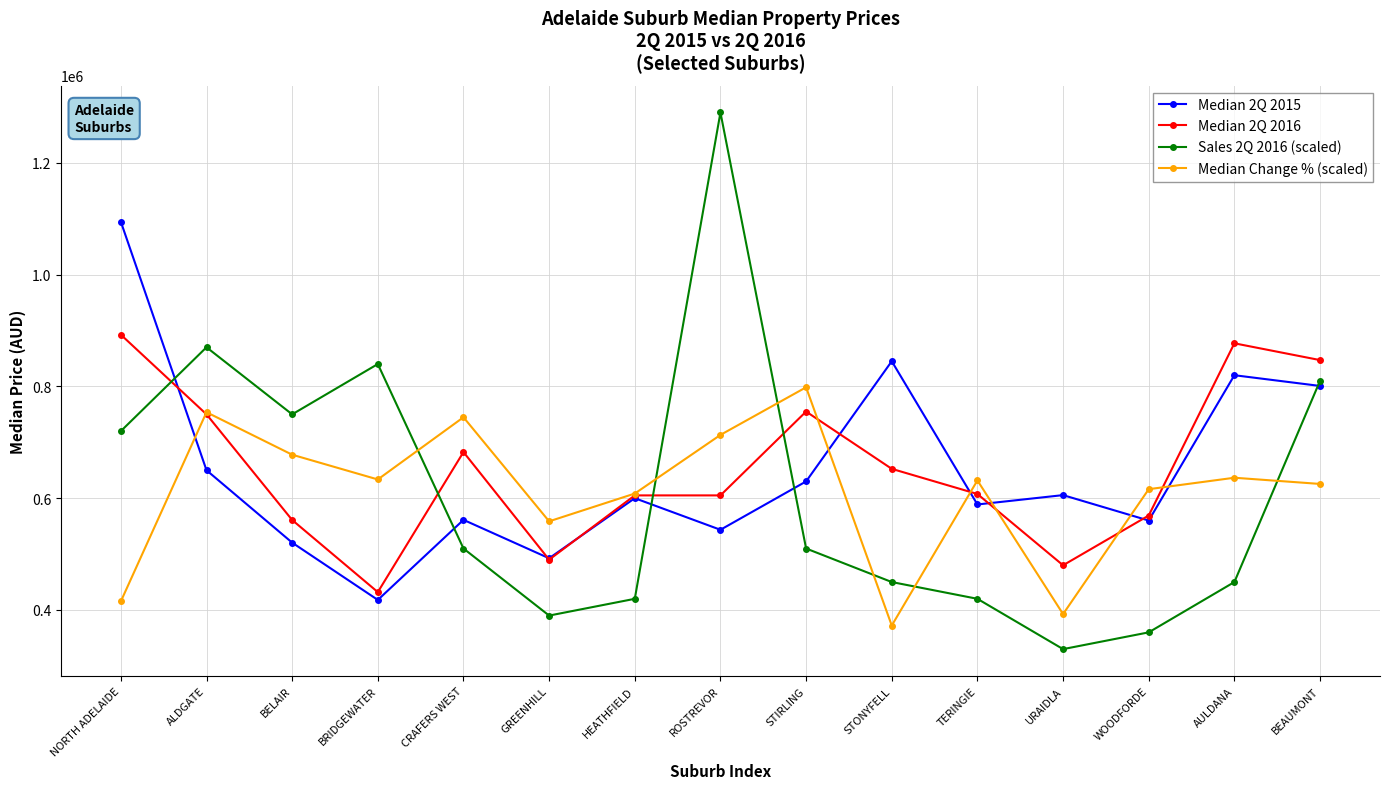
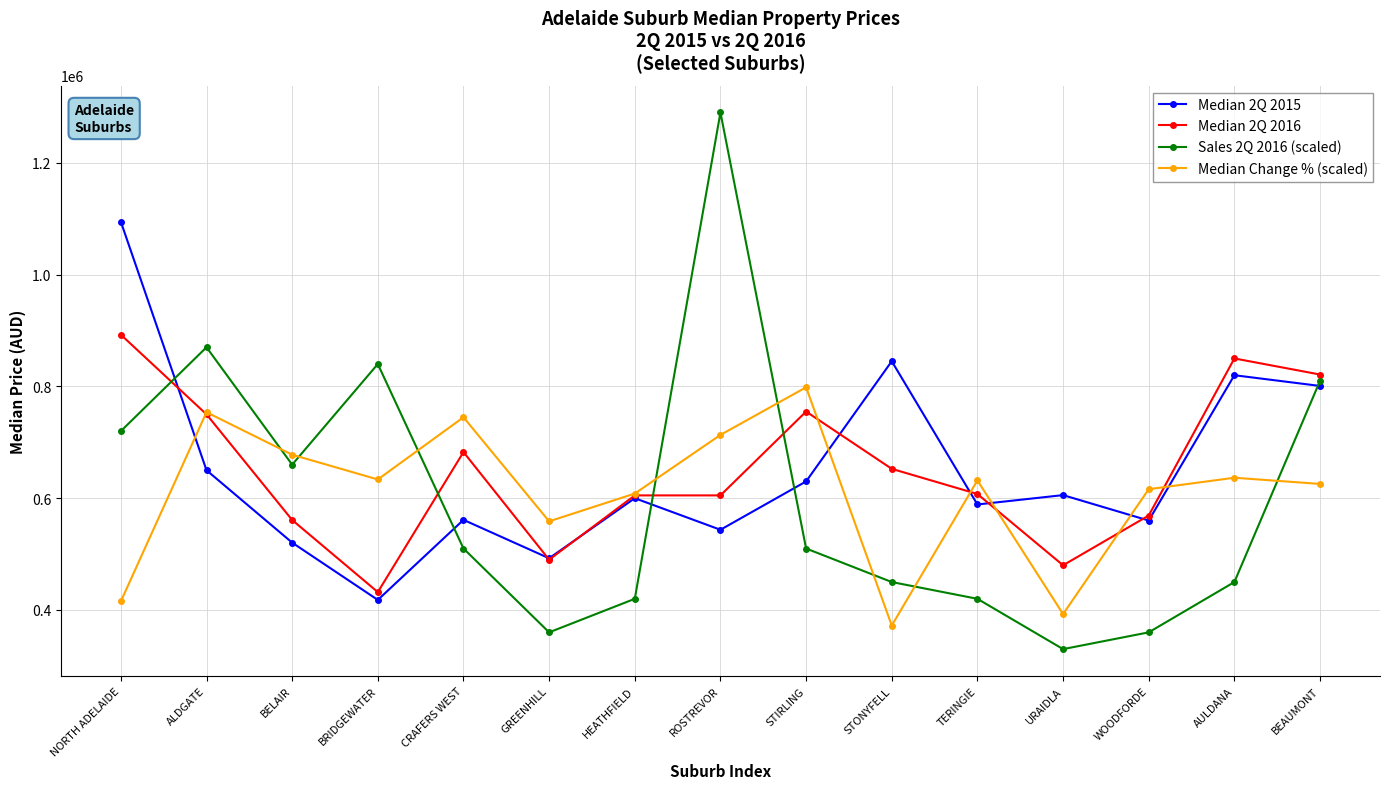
Sales 2Q 2016 (scaled), BELAIR: 750000 -> 660000
Sales 2Q 2016 (scaled), GREENHILL: 390000 -> 360000
Median 2Q 2016, AULDANA: 880000 -> 850000
Median 2Q 2016, BEAUMONT: 850000 -> 820000
